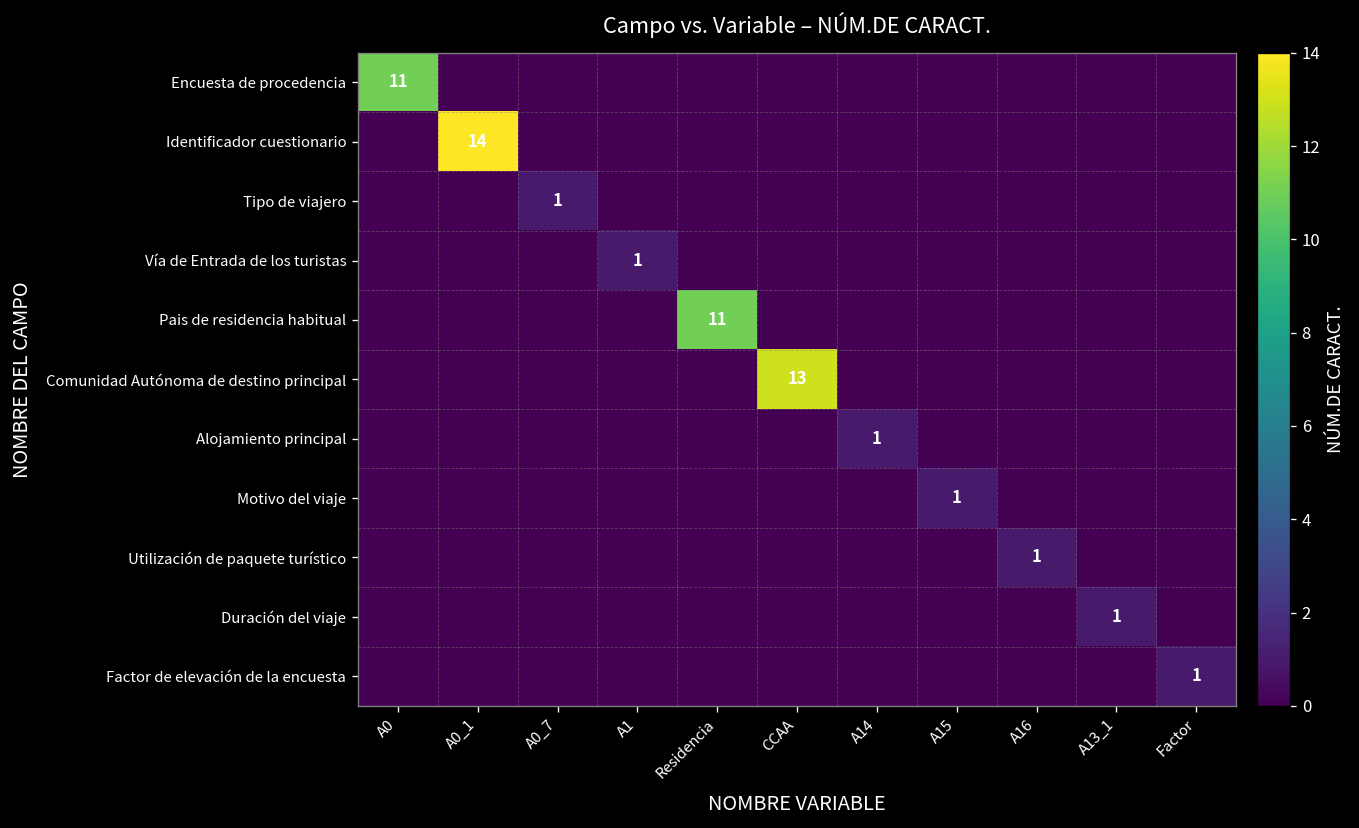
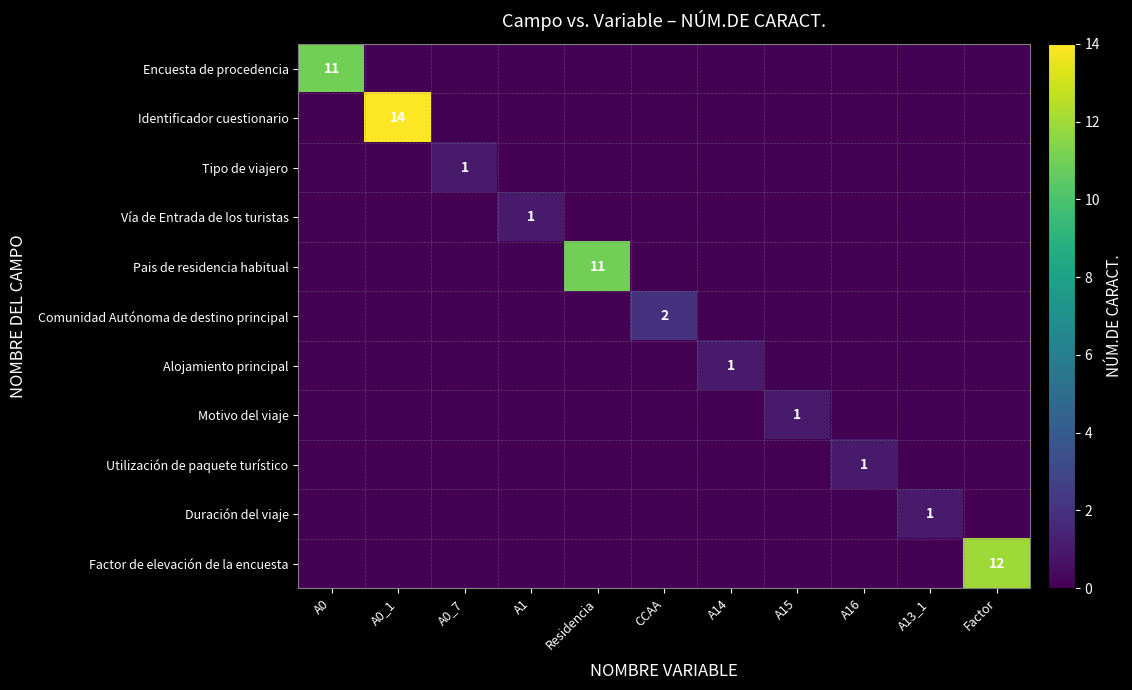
Comunidad Autónoma de destino principal, CCAA: 13 -> 2
Factor de elevación de la encuesta, Factor: 1 -> 12
